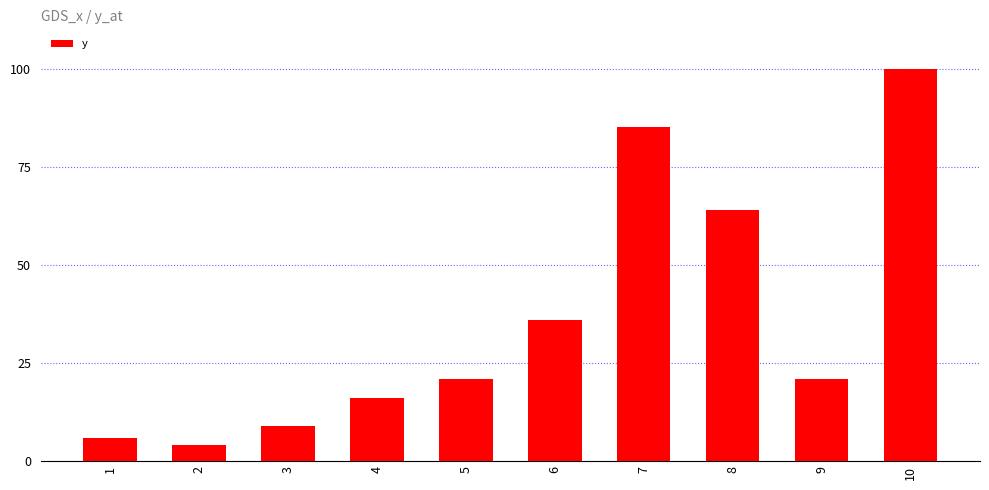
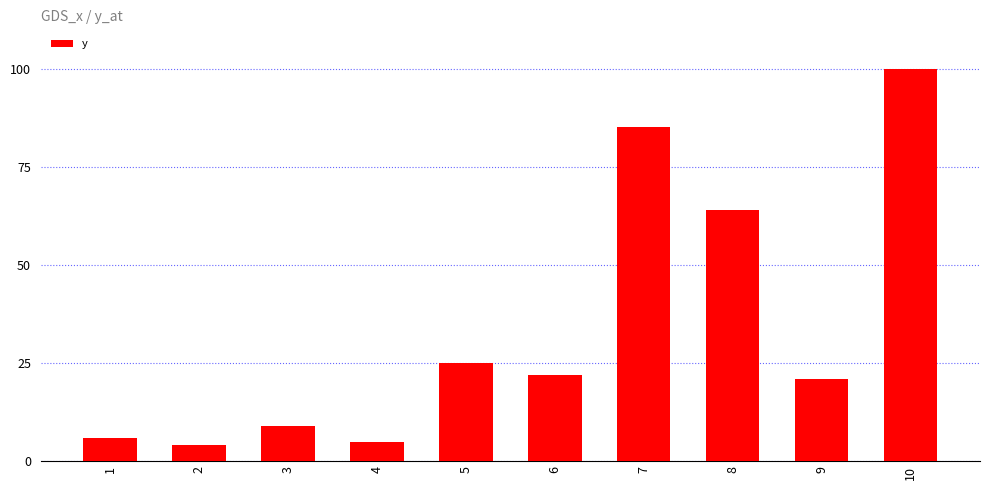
4: 16 -> 5
5: 21 -> 25
6: 36 -> 22
